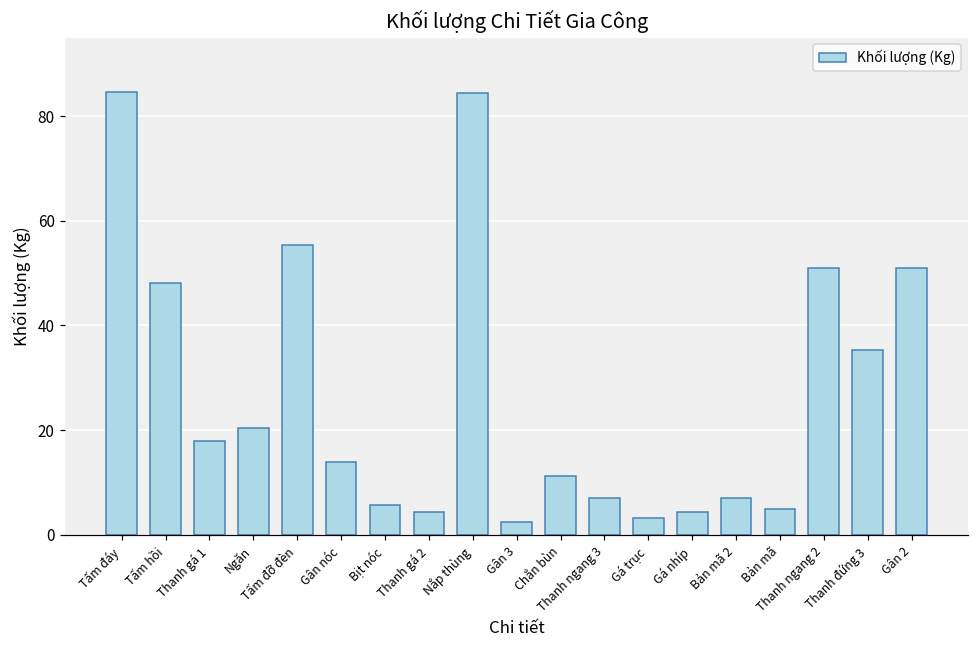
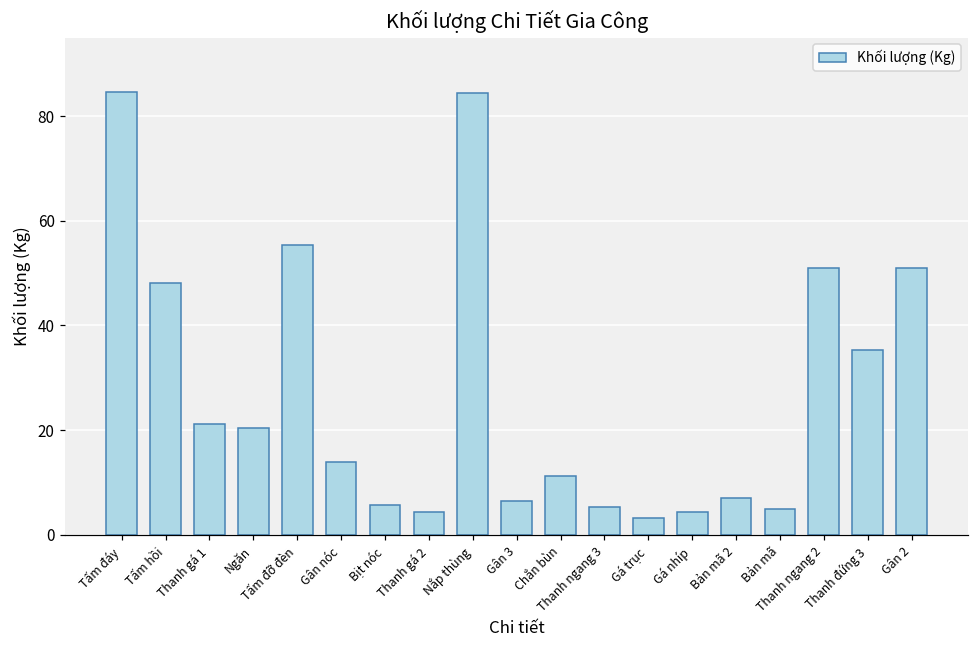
Thanh gá 1: 18 -> 21
Gân 3: 3 -> 6
Thanh ngang 3: 7 -> 5
